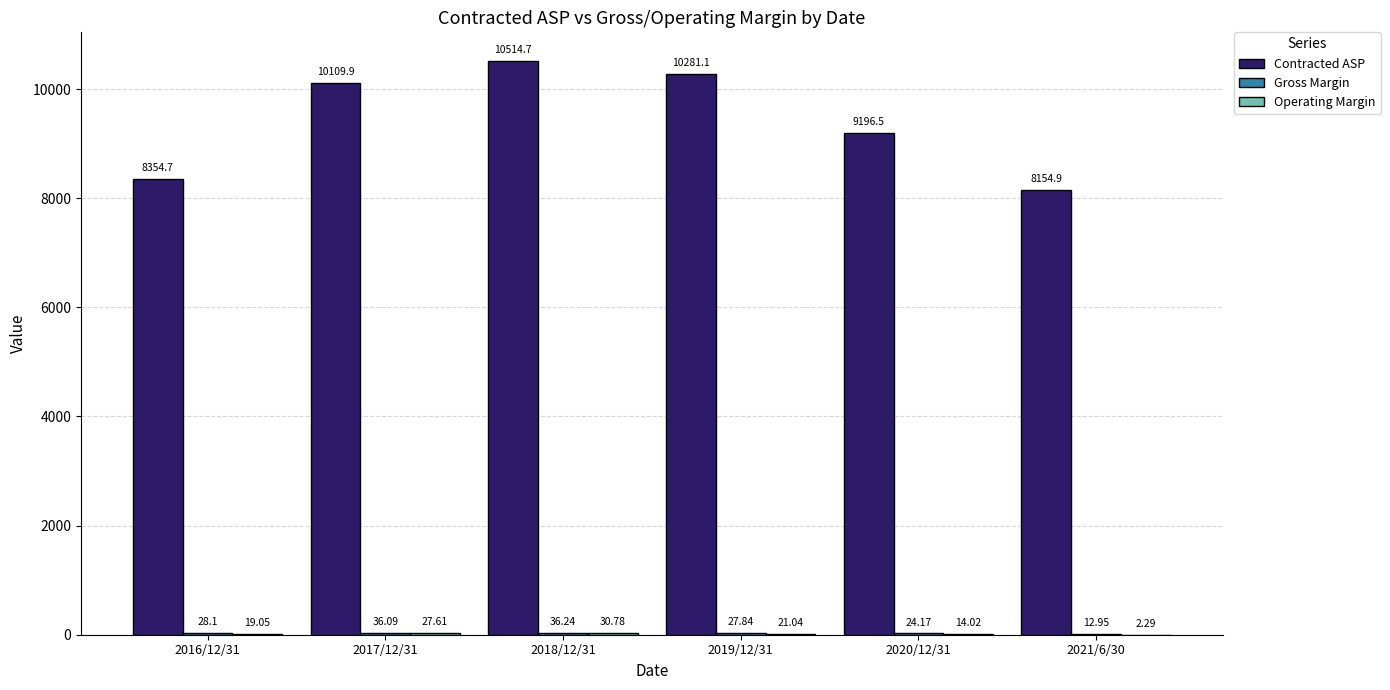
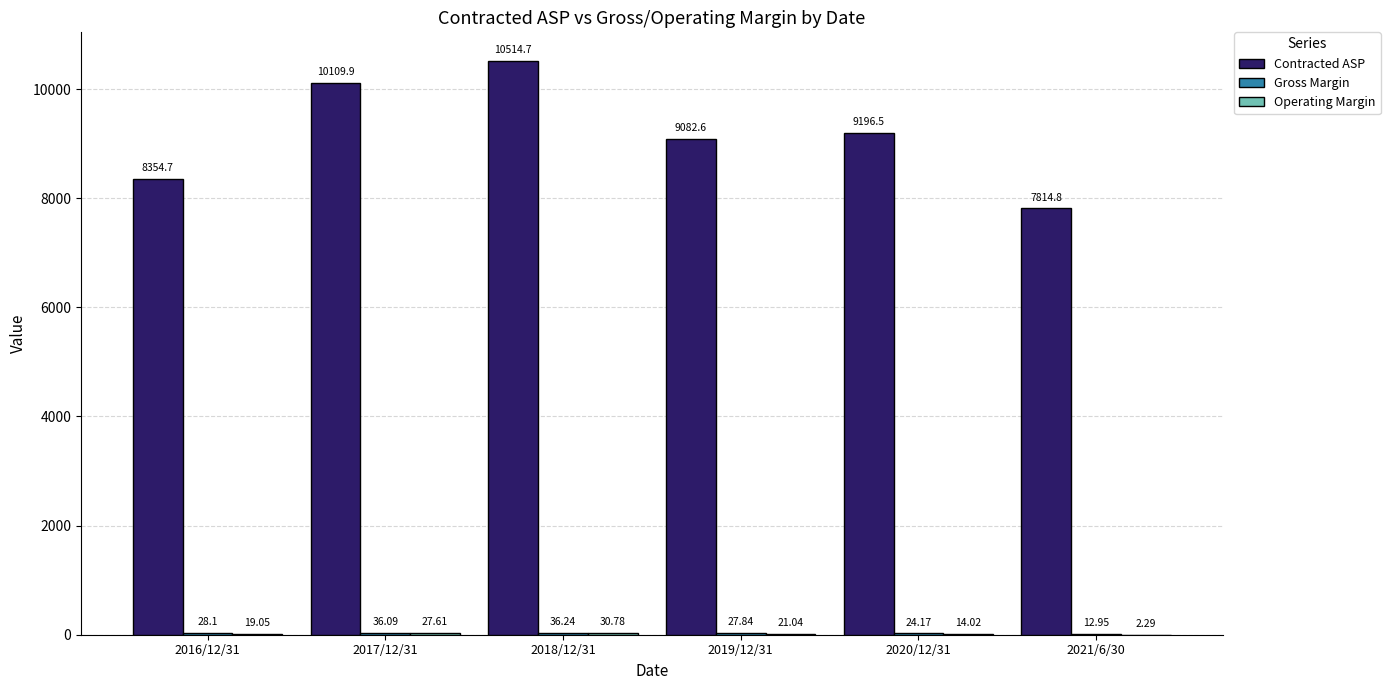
Contracted ASP, 2019/12/31: 10281.1 -> 9082.6
Contracted ASP, 2021/6/30: 8154.9 -> 7814.8
